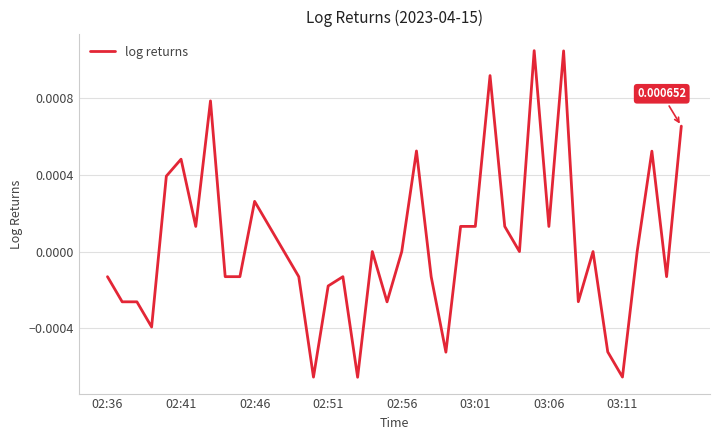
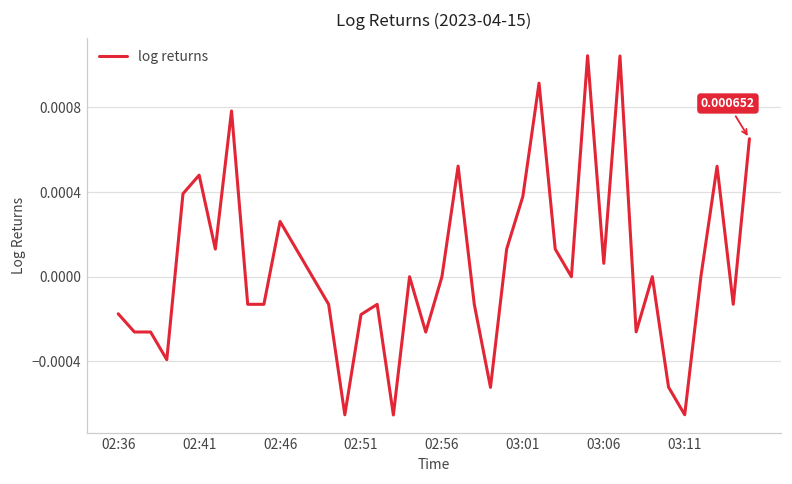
02:36: -0.00013 -> -0.00018
03:01: 0.00013 -> 0.00038
03:06: 0.00013 -> 0.00006
